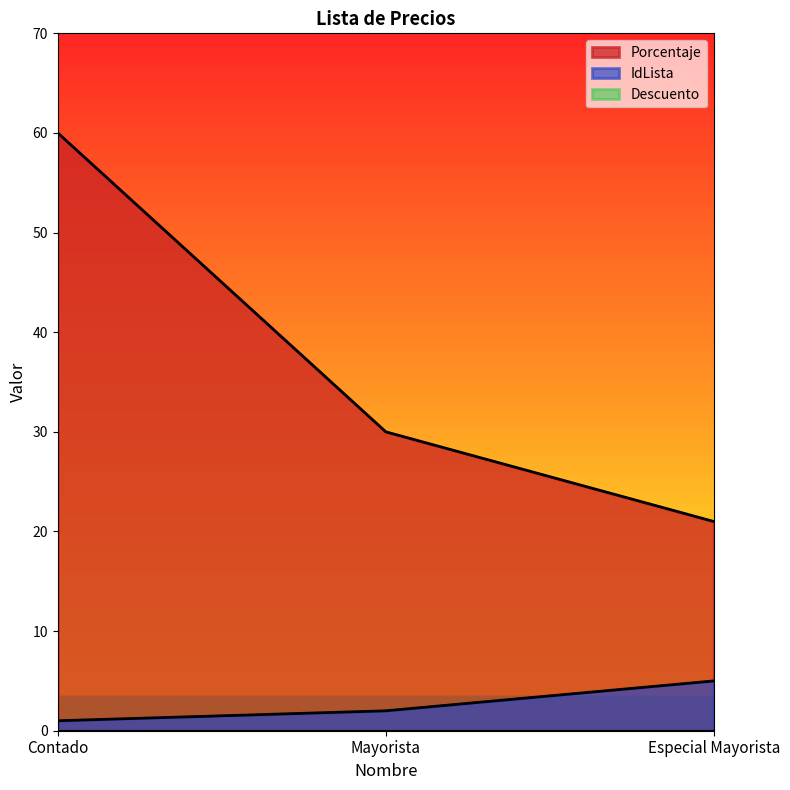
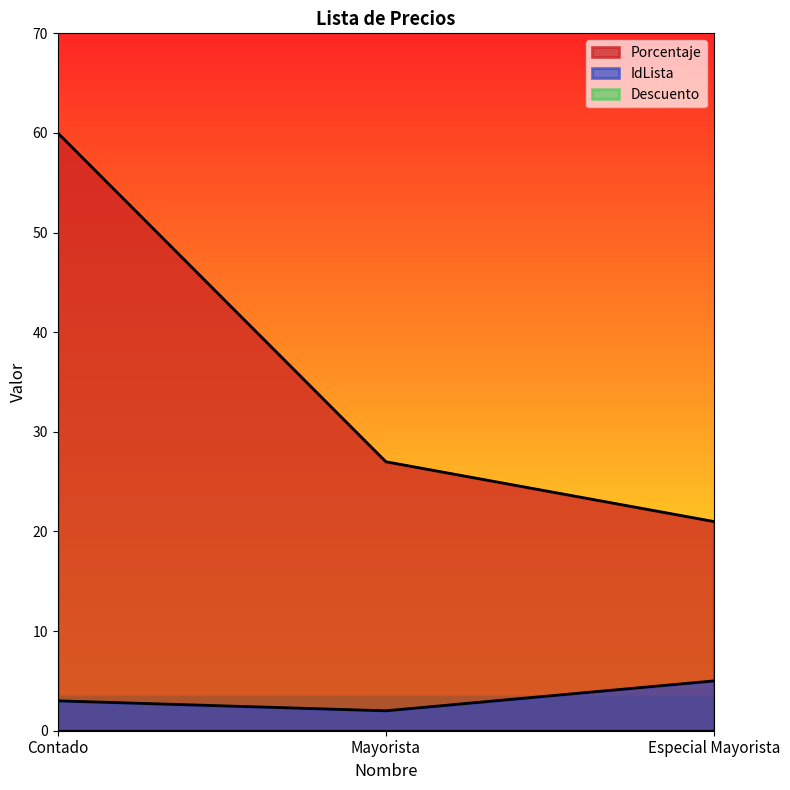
IdLista, Contado: 1 -> 3
Porcentaje, Mayorista: 30 -> 27
